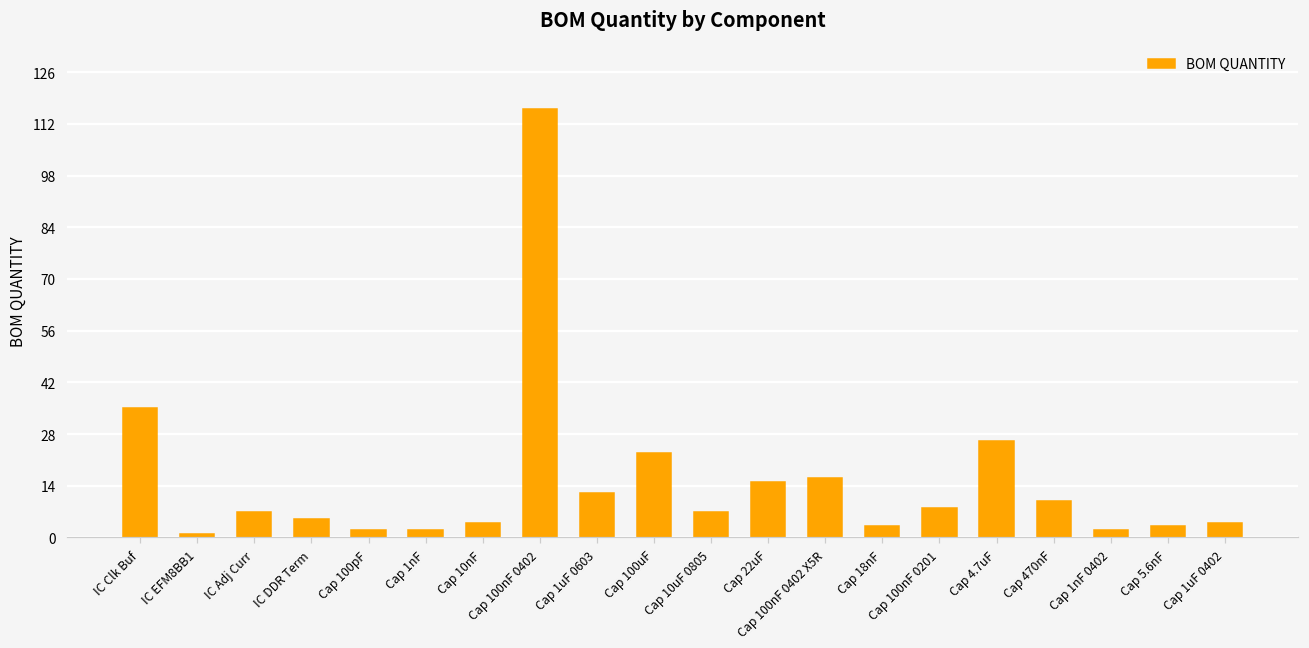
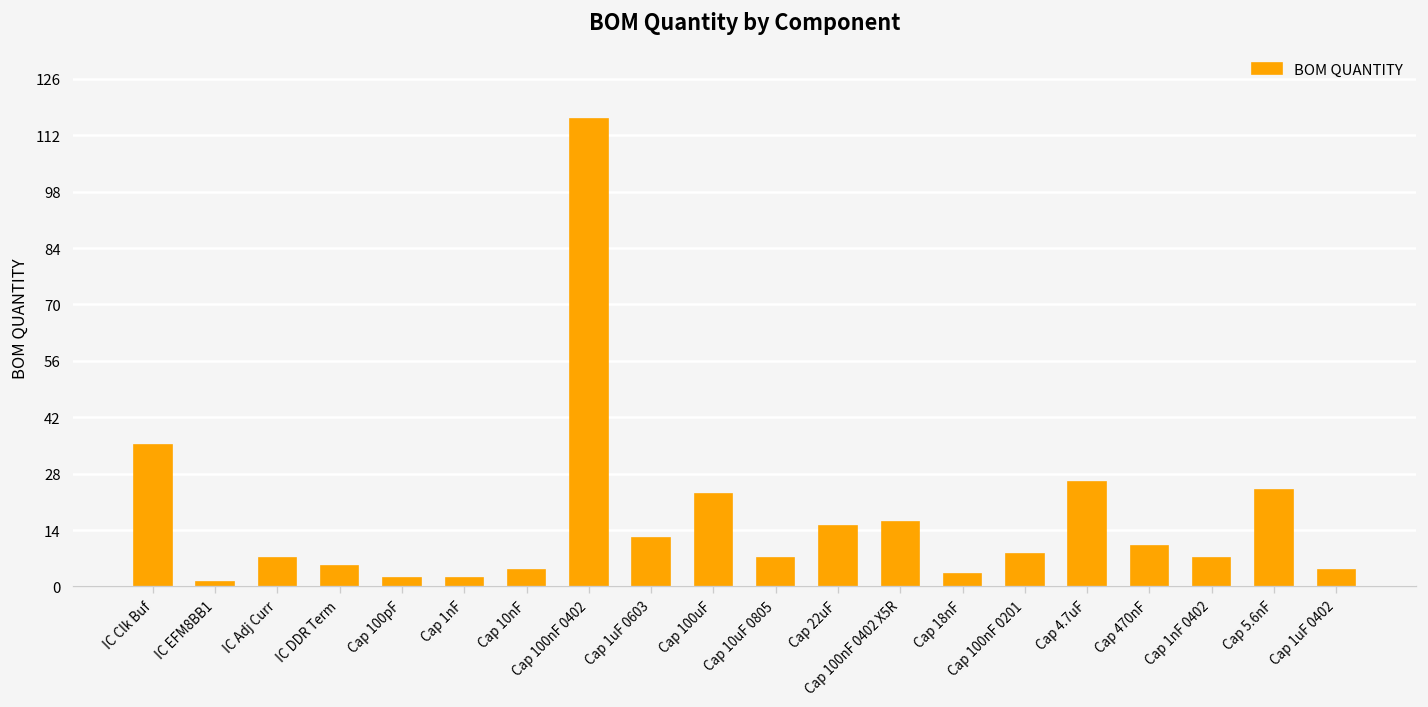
Cap 1nF 0402: 2 -> 7
Cap 5.6nF: 3 -> 24
